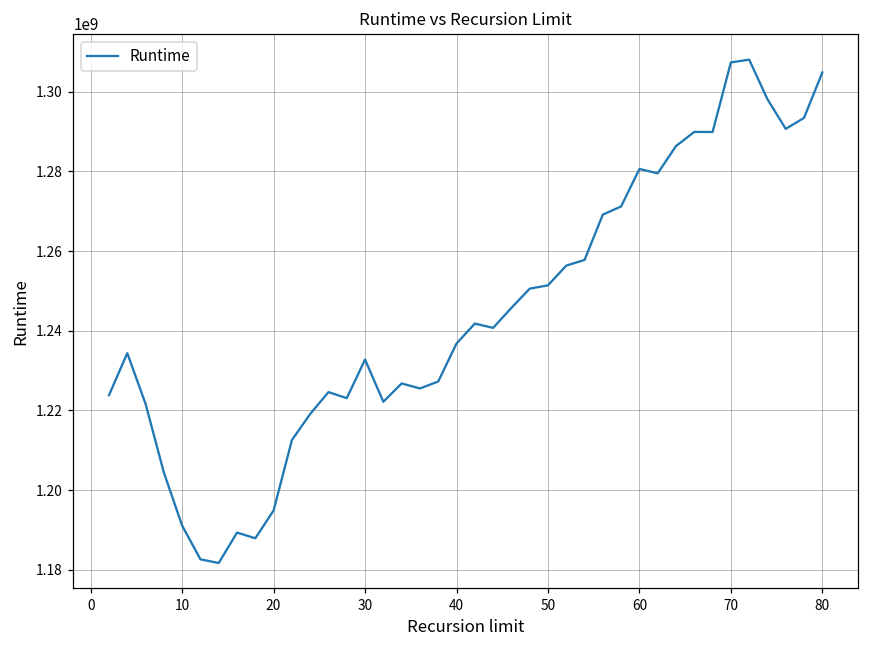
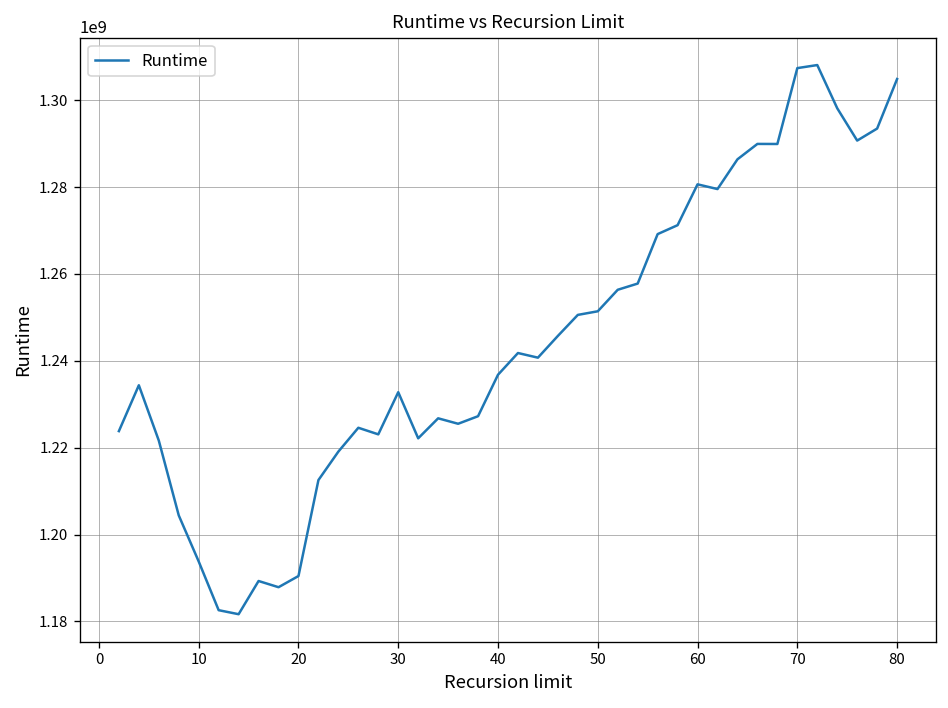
10: 1191000000 -> 1194000000
20: 1195000000 -> 1190000000
